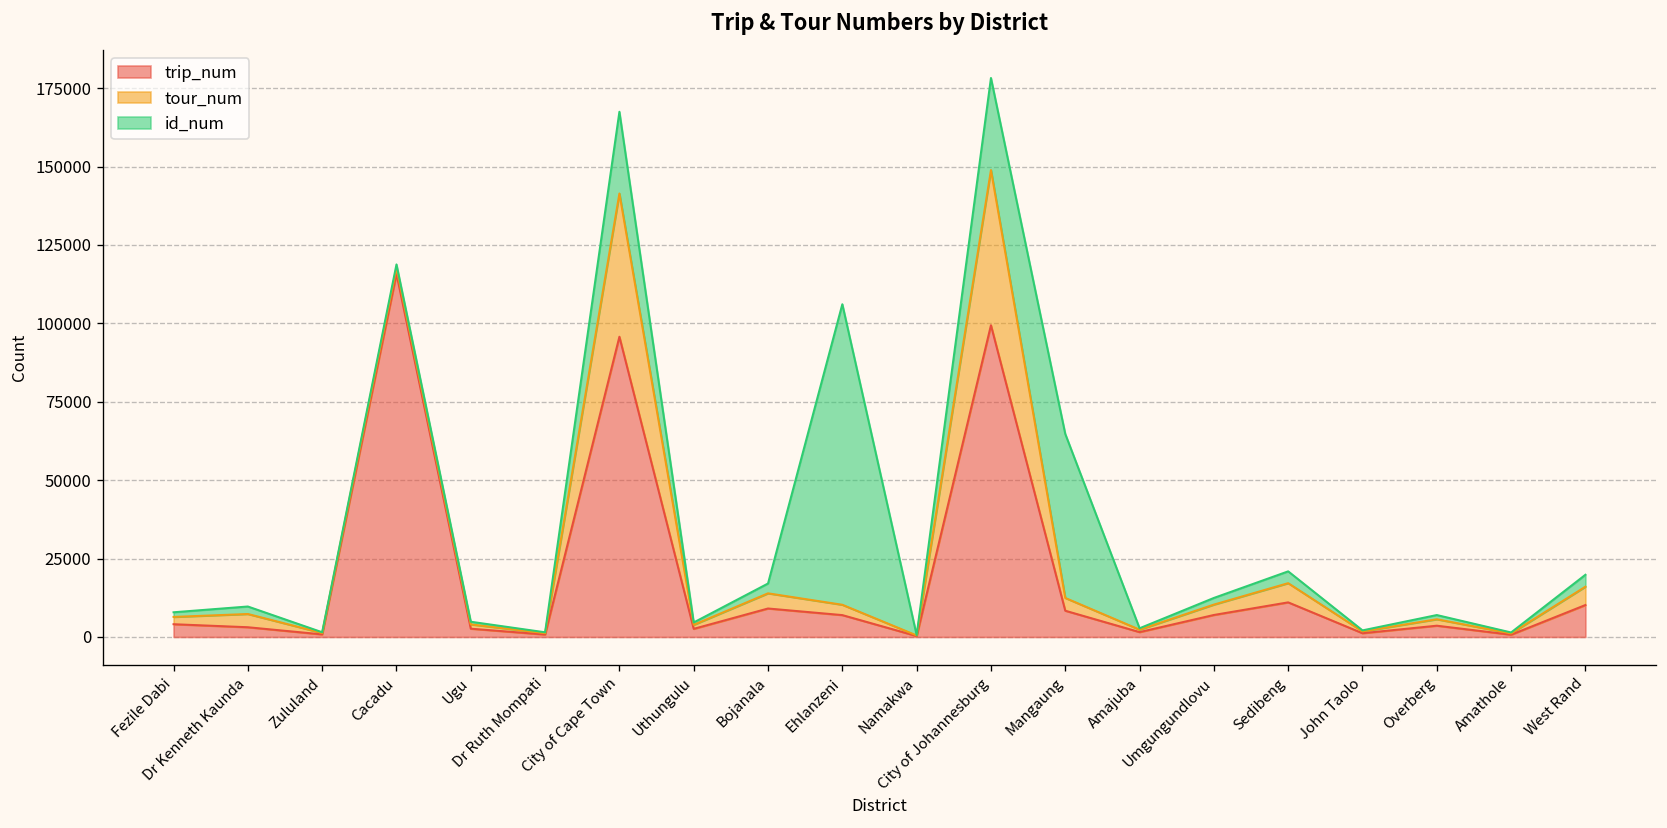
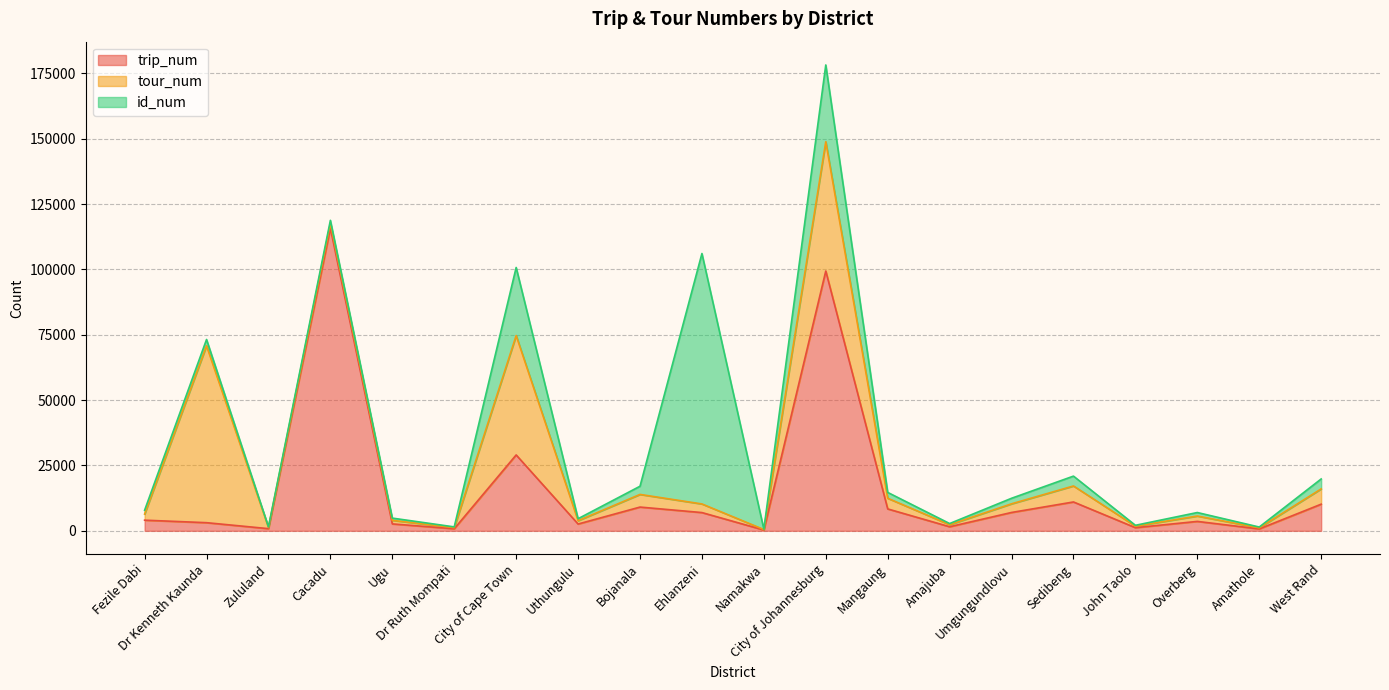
tour_num, Dr Kenneth Kaunda: 4000 -> 68000
trip_num, City of Cape Town: 96000 -> 29000
id_num, Mangaung: 52000 -> 2000
